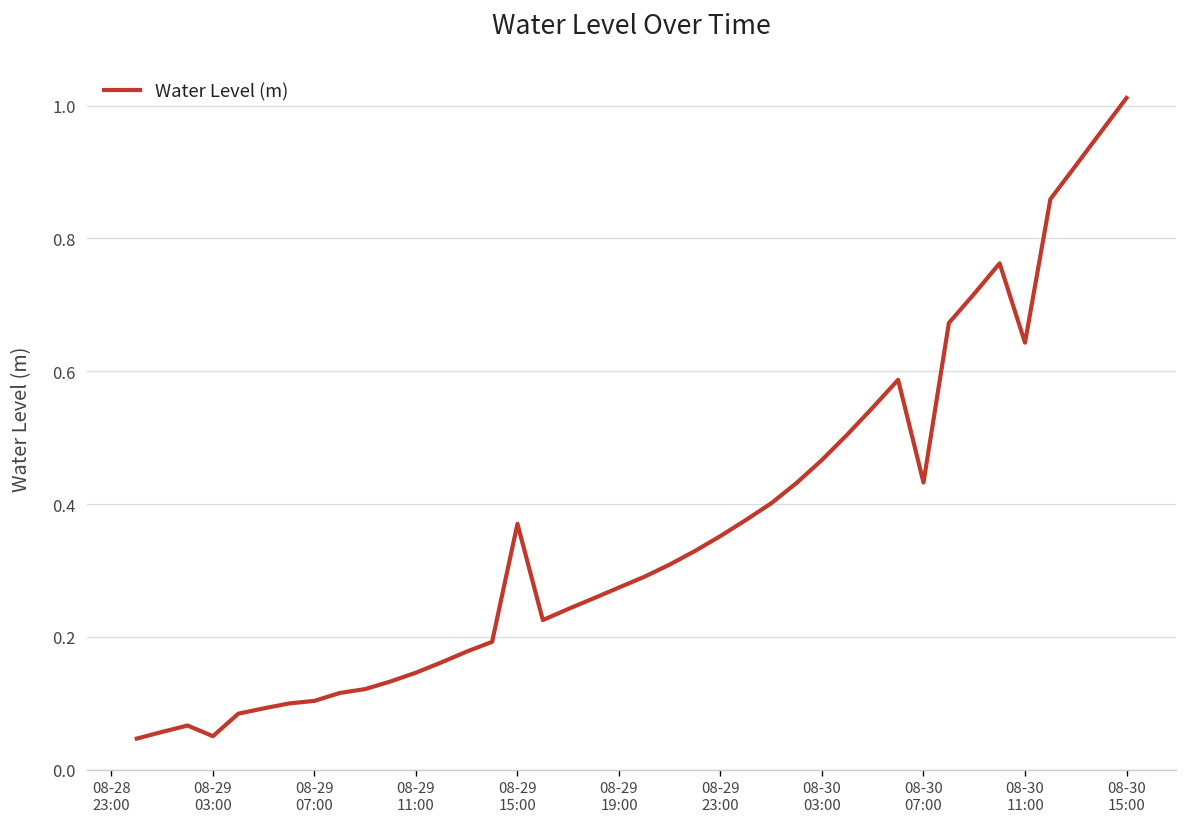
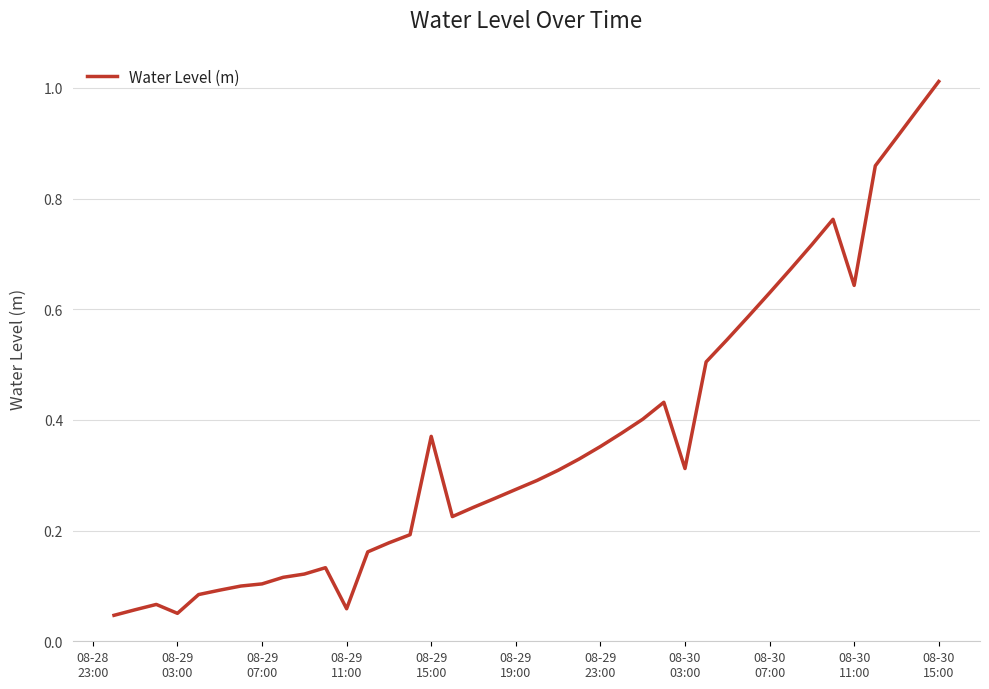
08-29 11:00: 0.15 -> 0.06
08-30 03:00: 0.47 -> 0.31
08-30 07:00: 0.43 -> 0.63
